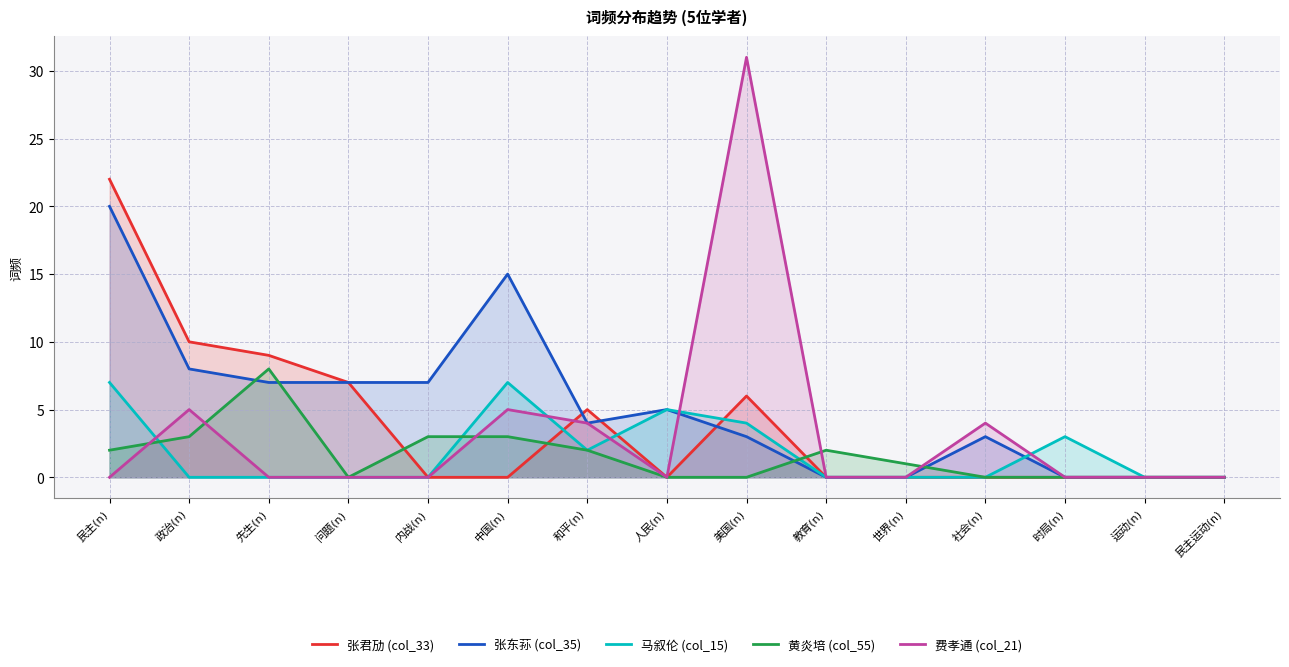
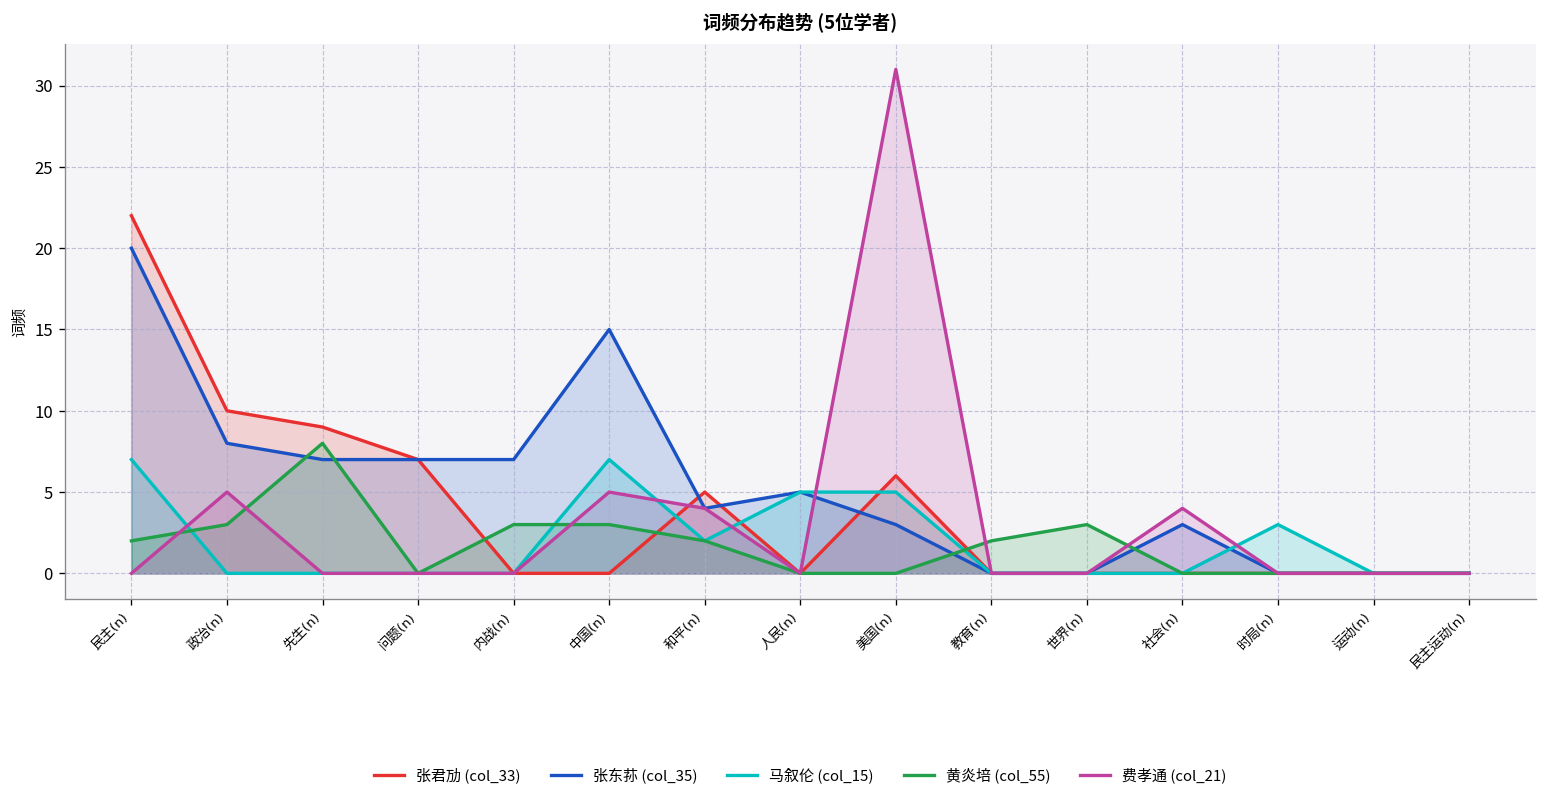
马叙伦 (col_15), 美国(n): 4 -> 5
黄炎培 (col_55), 世界(n): 1 -> 3
